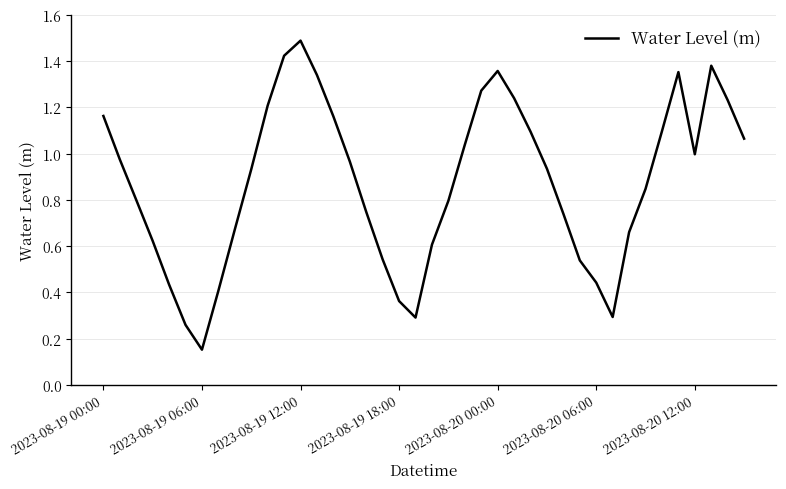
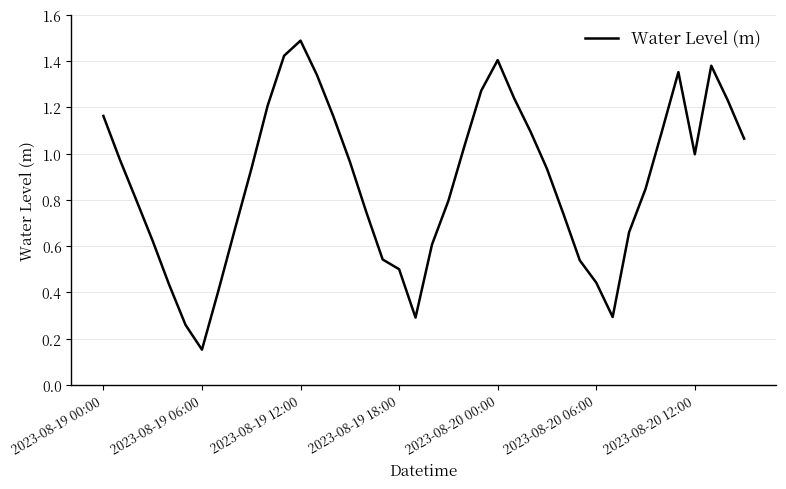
2023-08-19 18:00: 0.36 -> 0.50
2023-08-20 00:00: 1.36 -> 1.40
